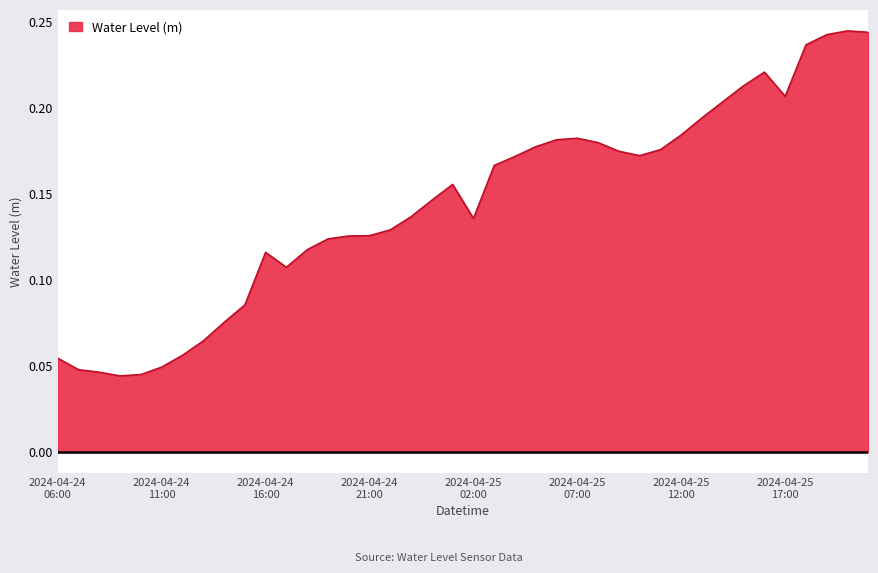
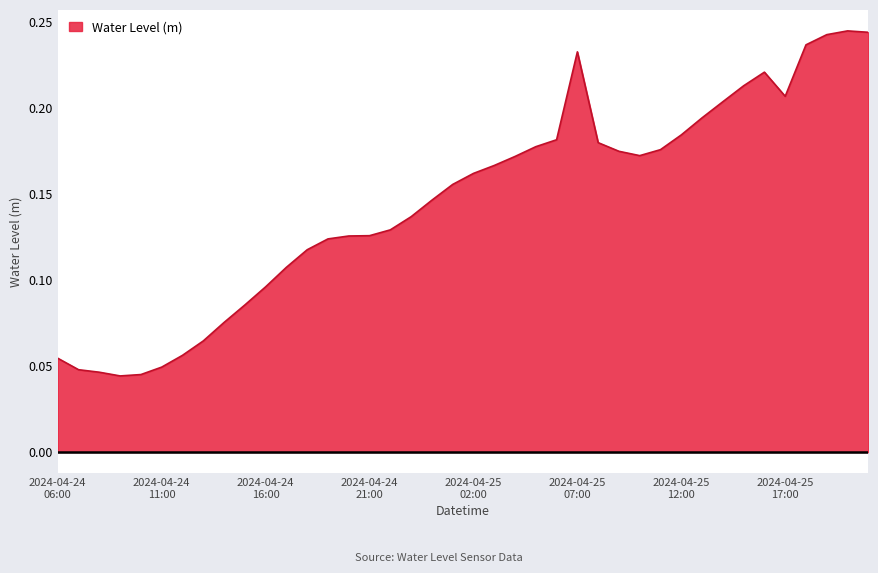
2024-04-24 16:00: 0.116 -> 0.096
2024-04-25 02:00: 0.136 -> 0.162
2024-04-25 07:00: 0.182 -> 0.233
